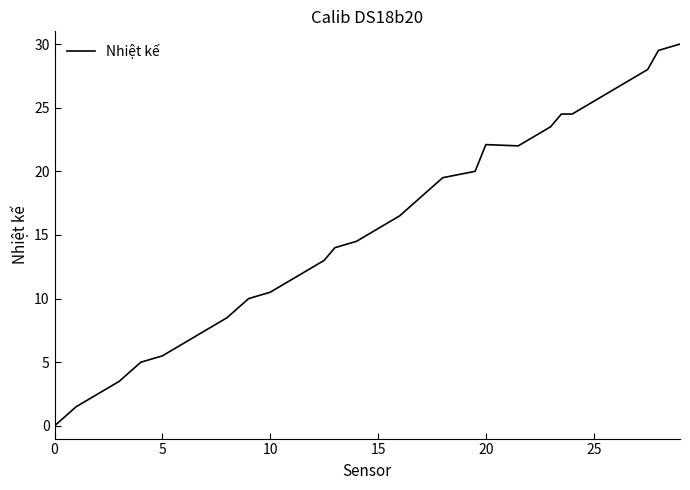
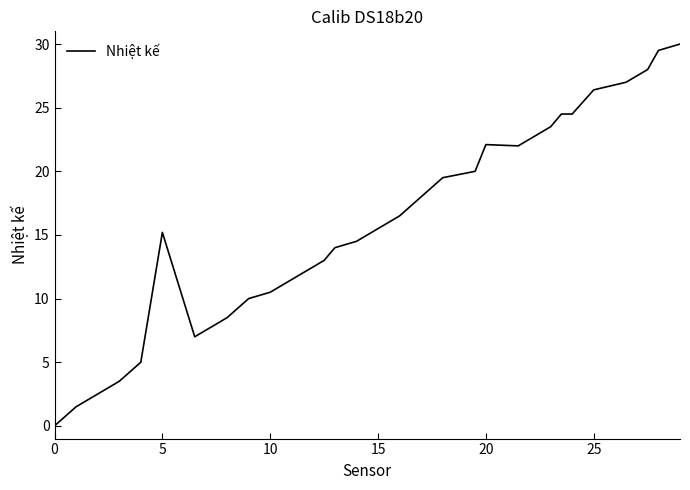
5: 5.5 -> 15.2
25: 25.5 -> 26.4
